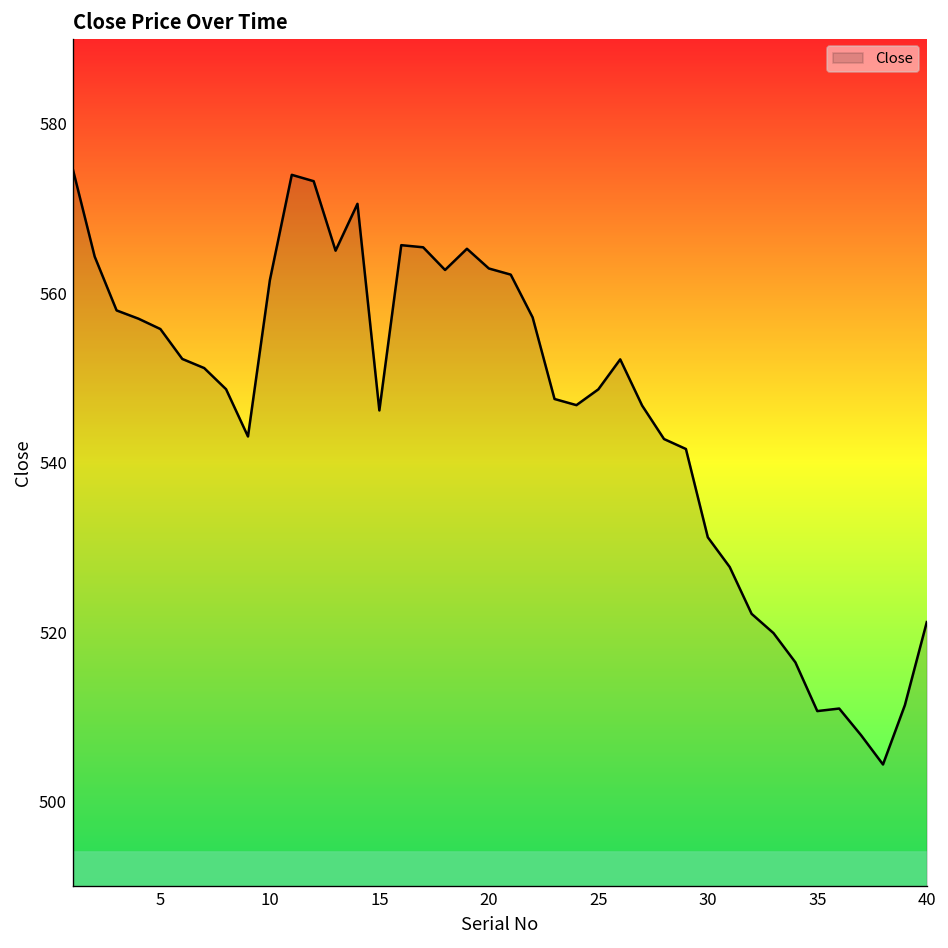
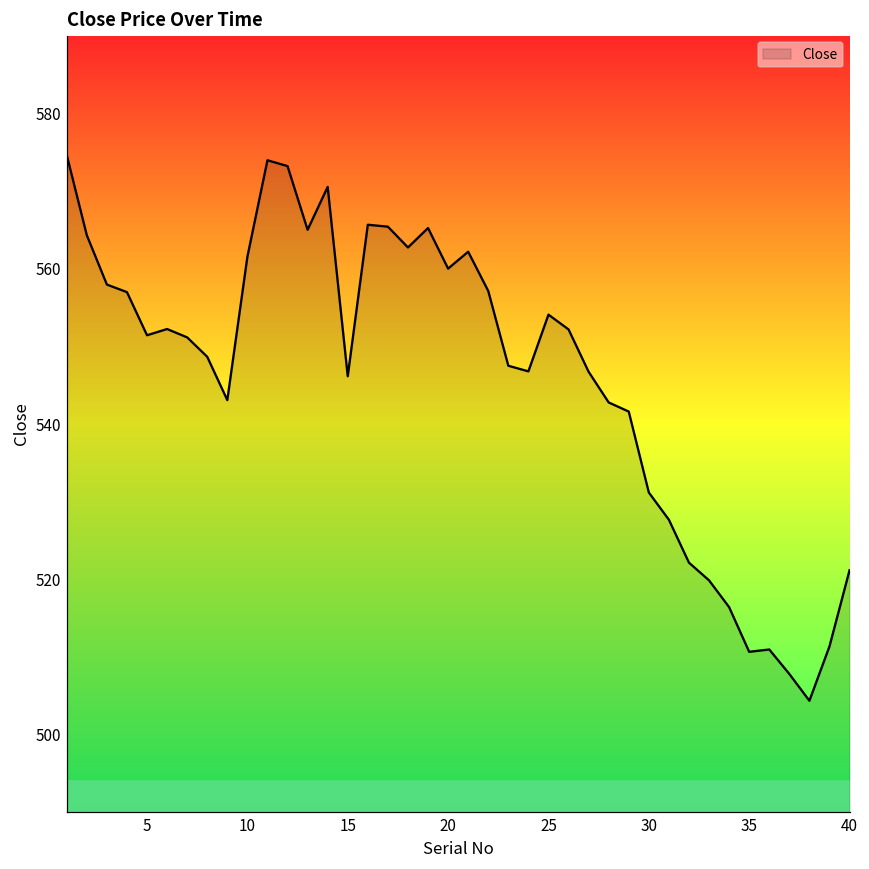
5: 556 -> 551
20: 563 -> 560
25: 549 -> 554
